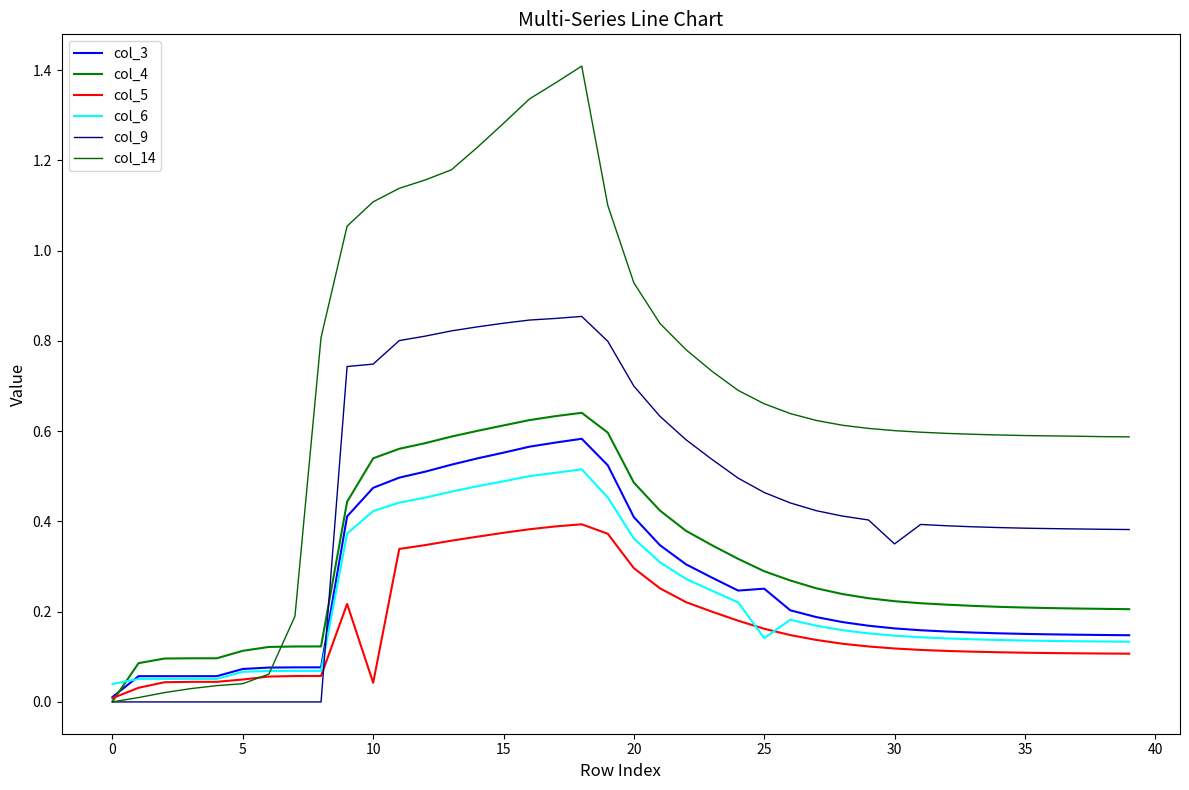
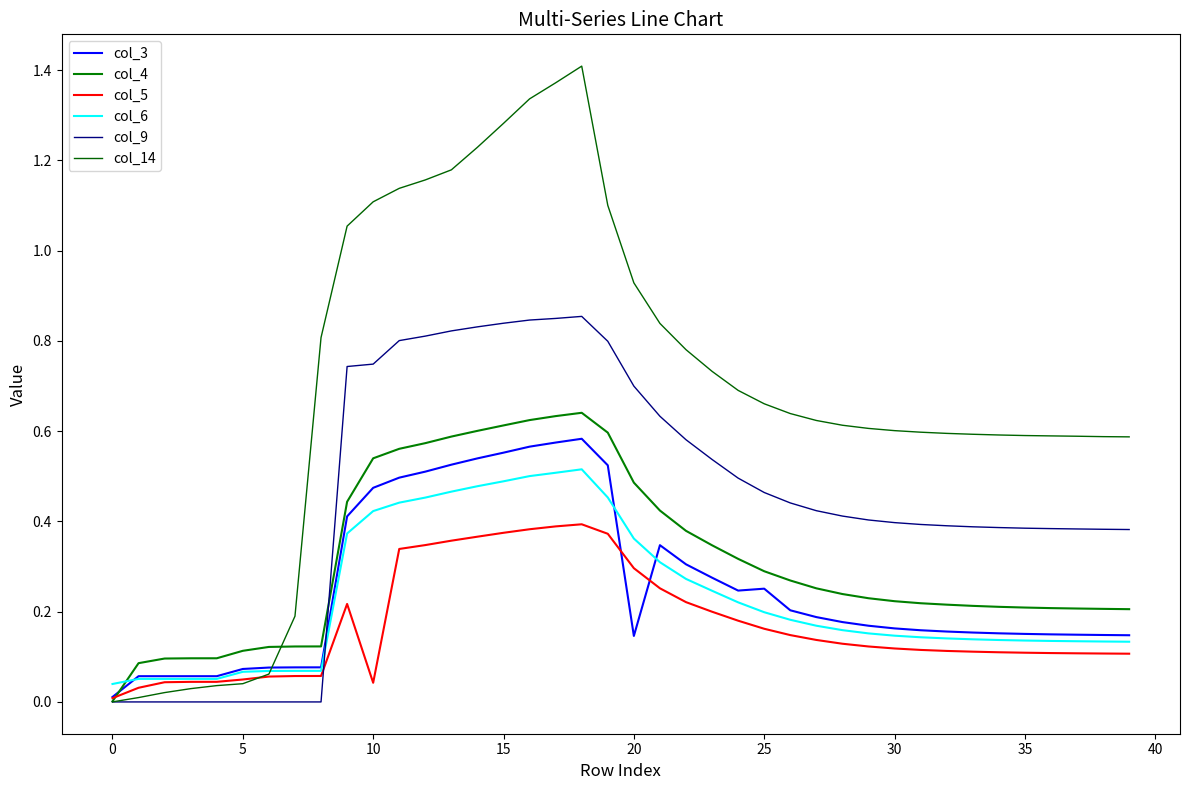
col_3, 20: 0.41 -> 0.15
col_6, 25: 0.14 -> 0.20
col_9, 30: 0.35 -> 0.40
